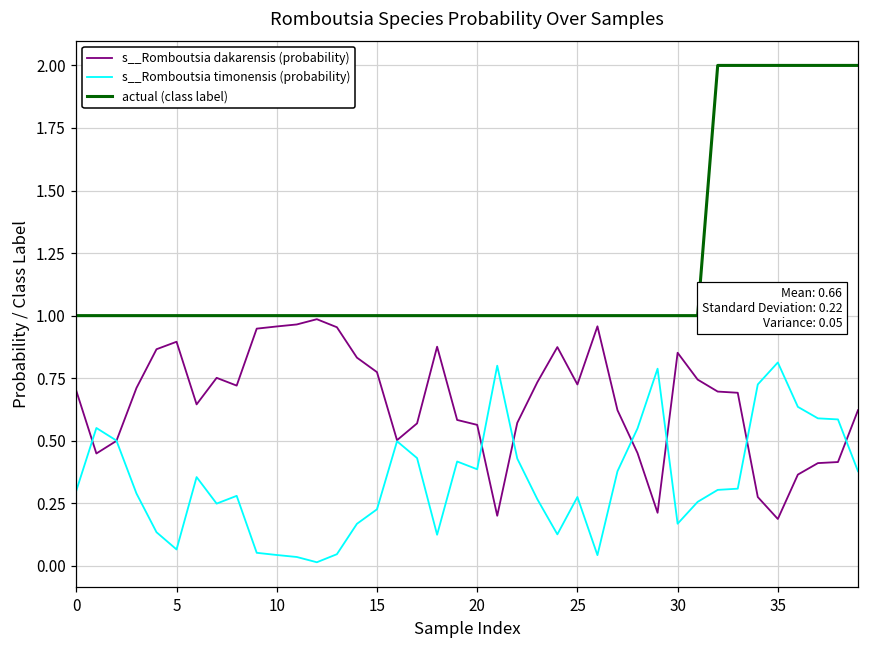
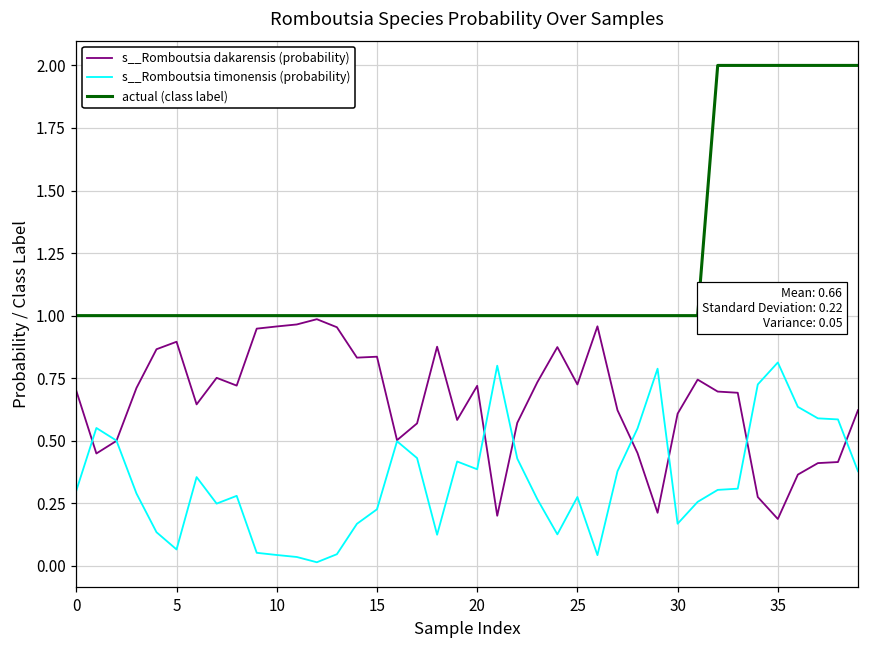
s__Romboutsia dakarensis (probability), 15: 0.77 -> 0.84
s__Romboutsia dakarensis (probability), 20: 0.56 -> 0.72
s__Romboutsia dakarensis (probability), 30: 0.85 -> 0.61
